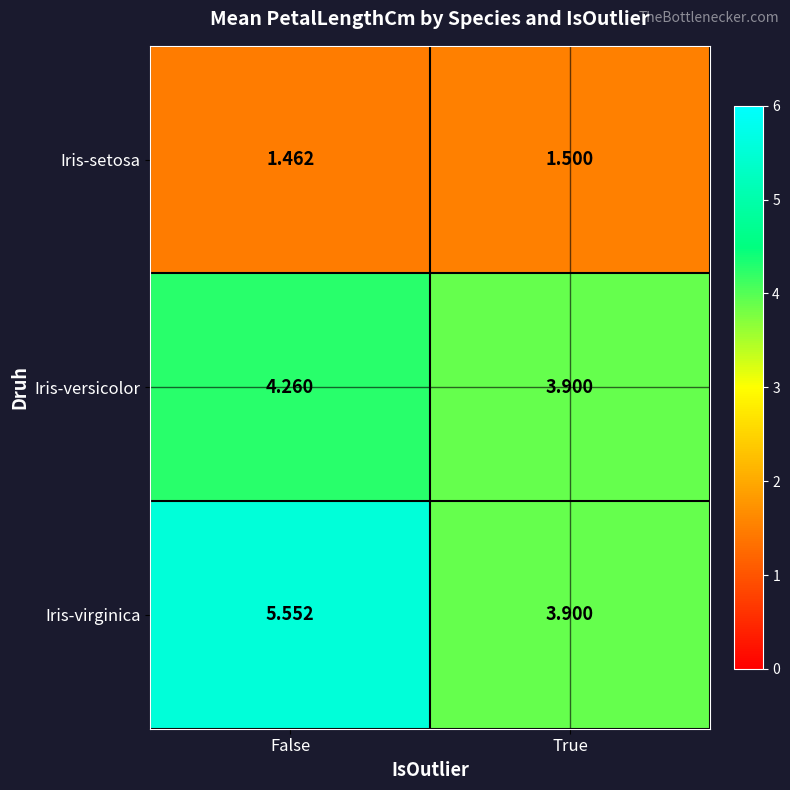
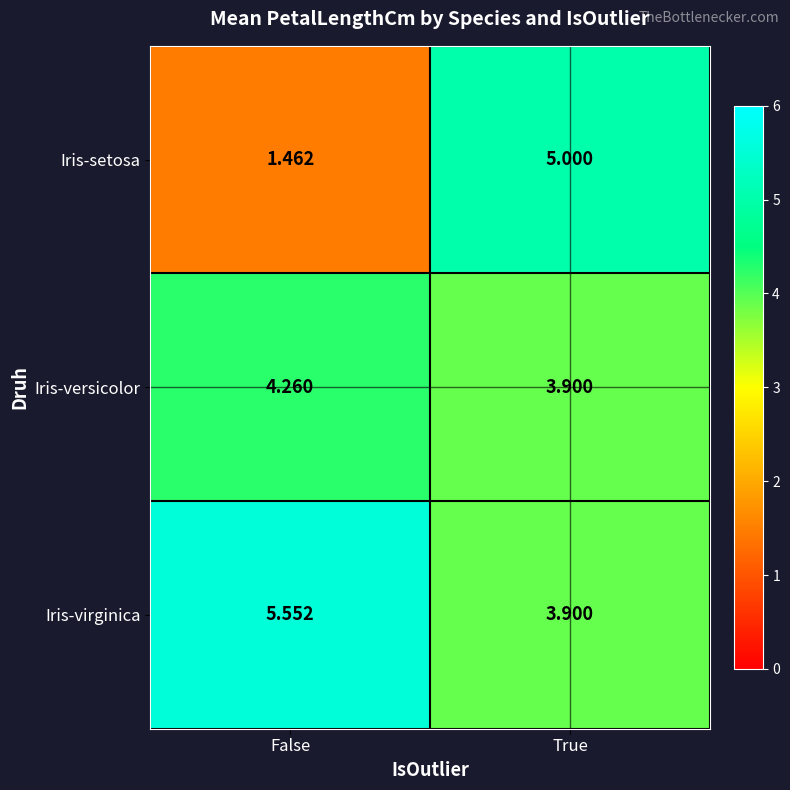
Iris-setosa, True: 1.500 -> 5.000
